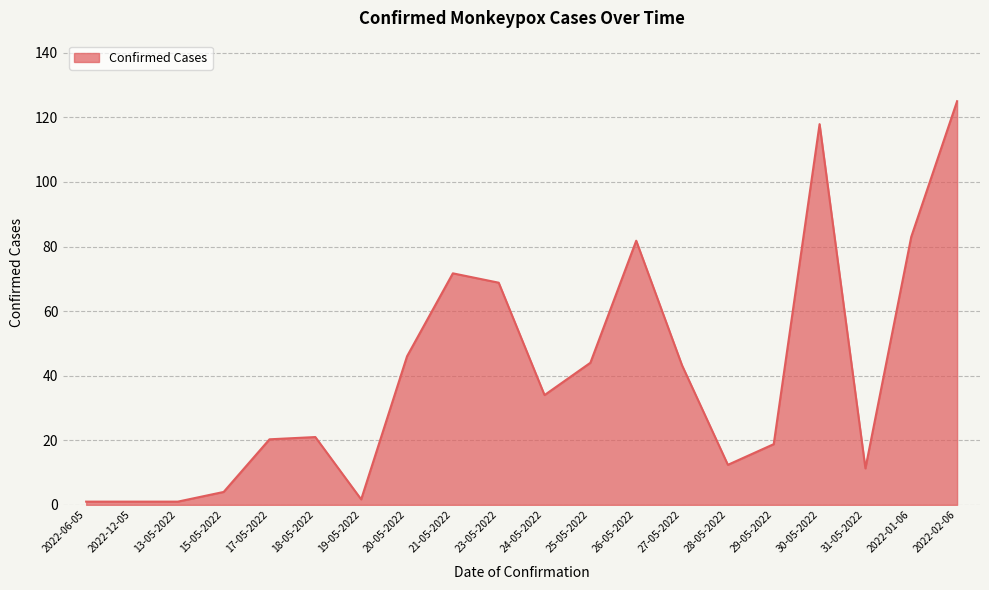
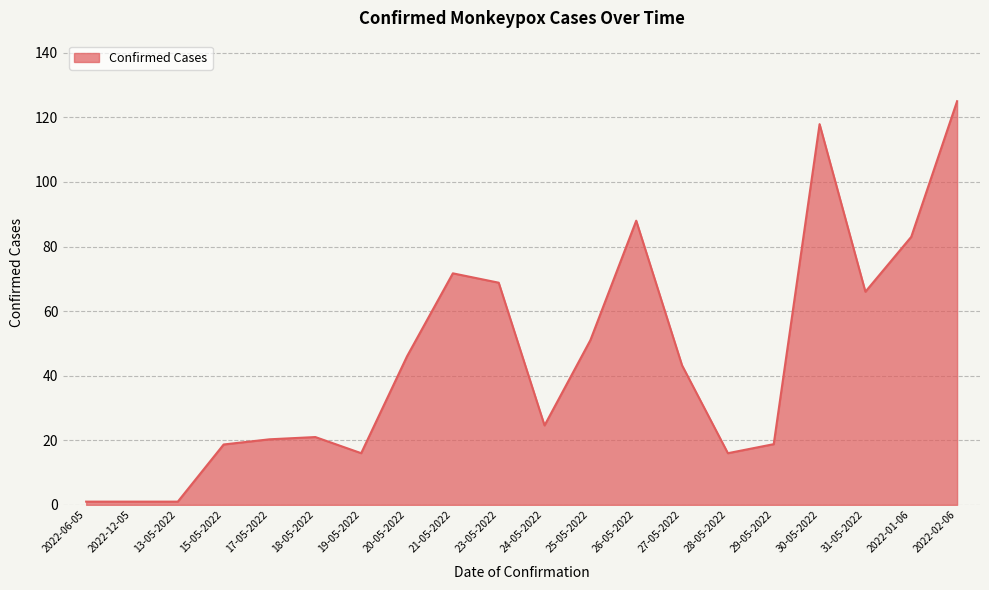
15-05-2022: 4 -> 19
19-05-2022: 2 -> 16
24-05-2022: 34 -> 25
25-05-2022: 44 -> 51
26-05-2022: 82 -> 88
28-05-2022: 12 -> 16
31-05-2022: 11 -> 66
